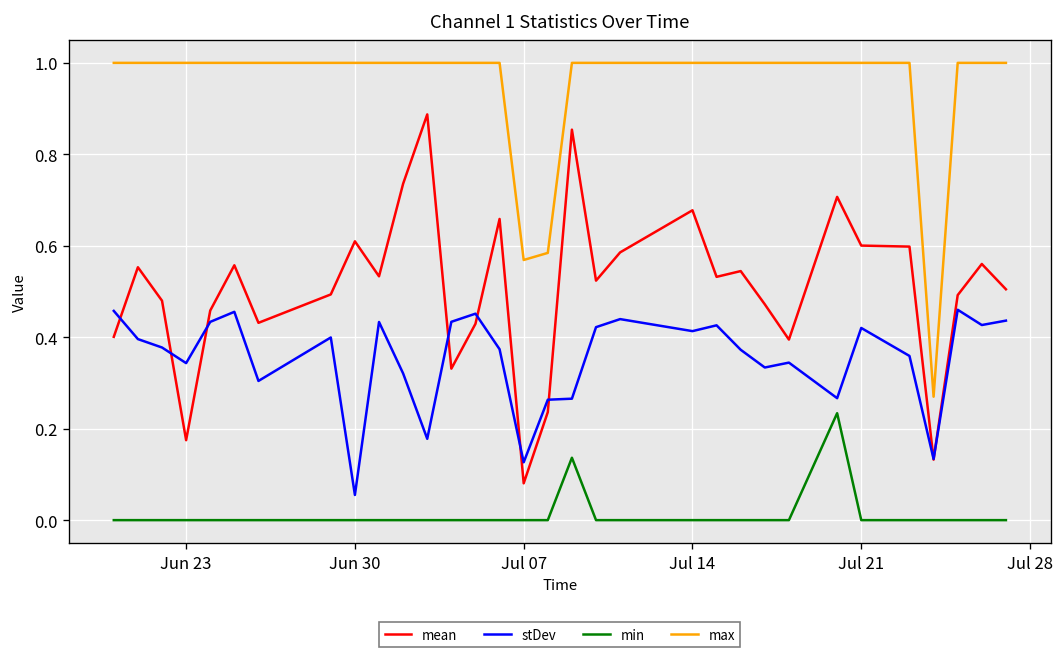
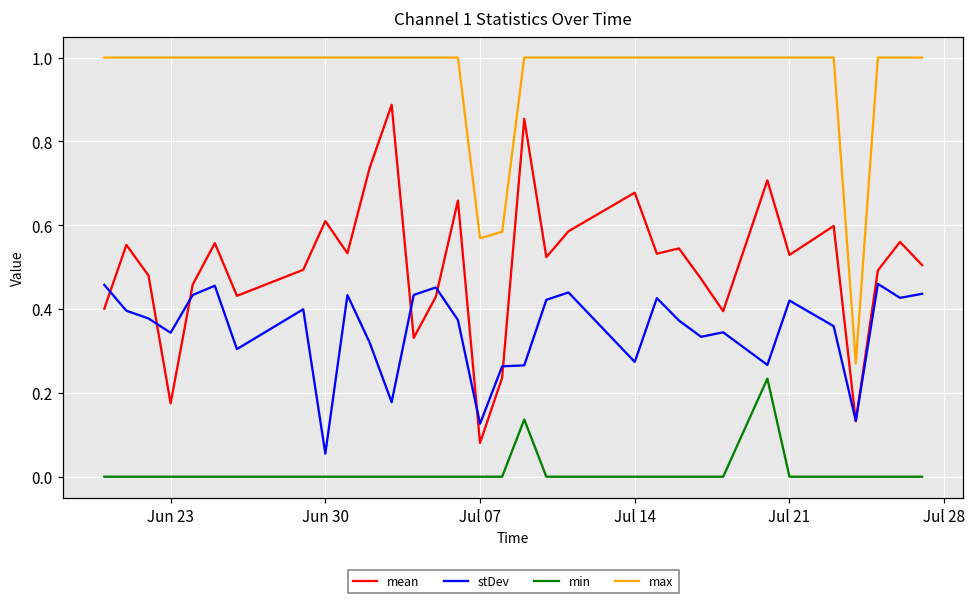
stDev, Jul 14: 0.41 -> 0.27
mean, Jul 21: 0.60 -> 0.53
